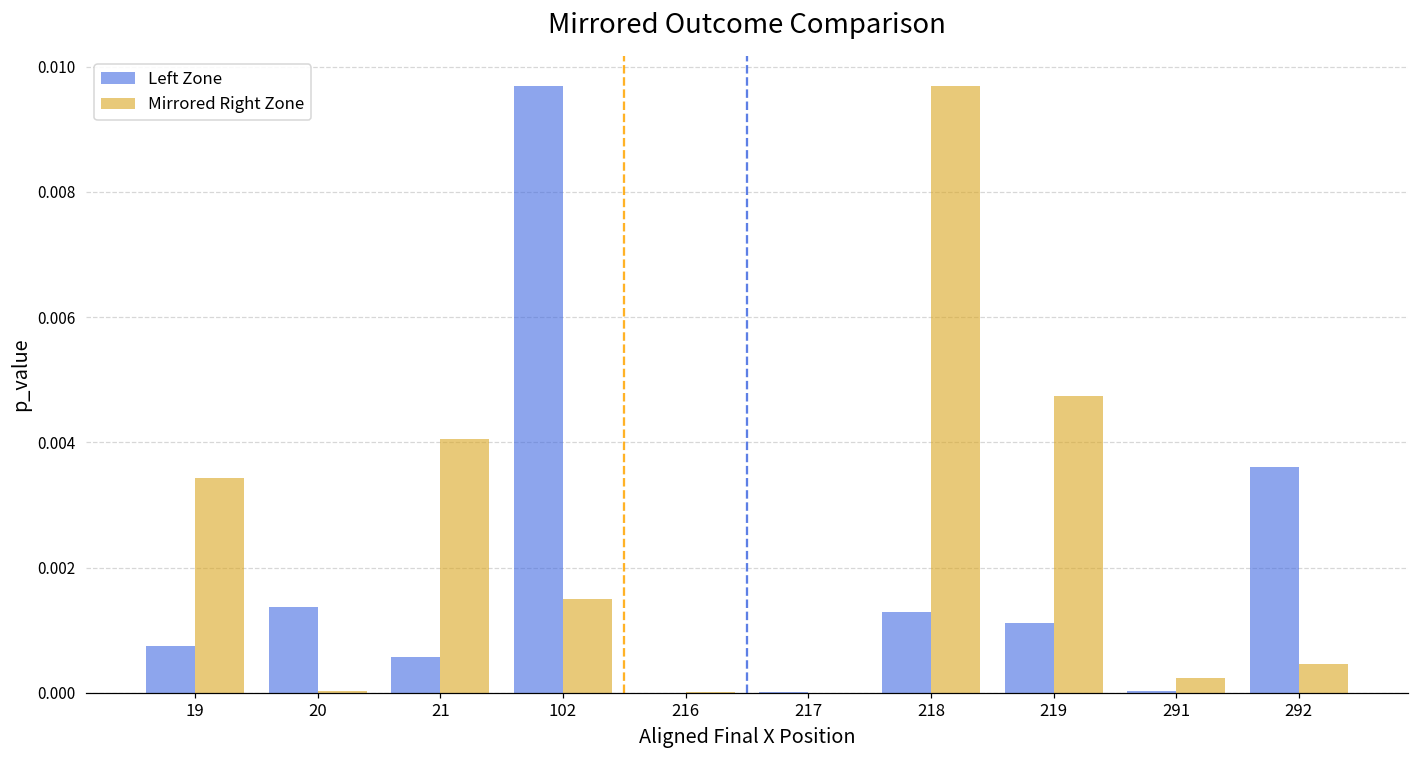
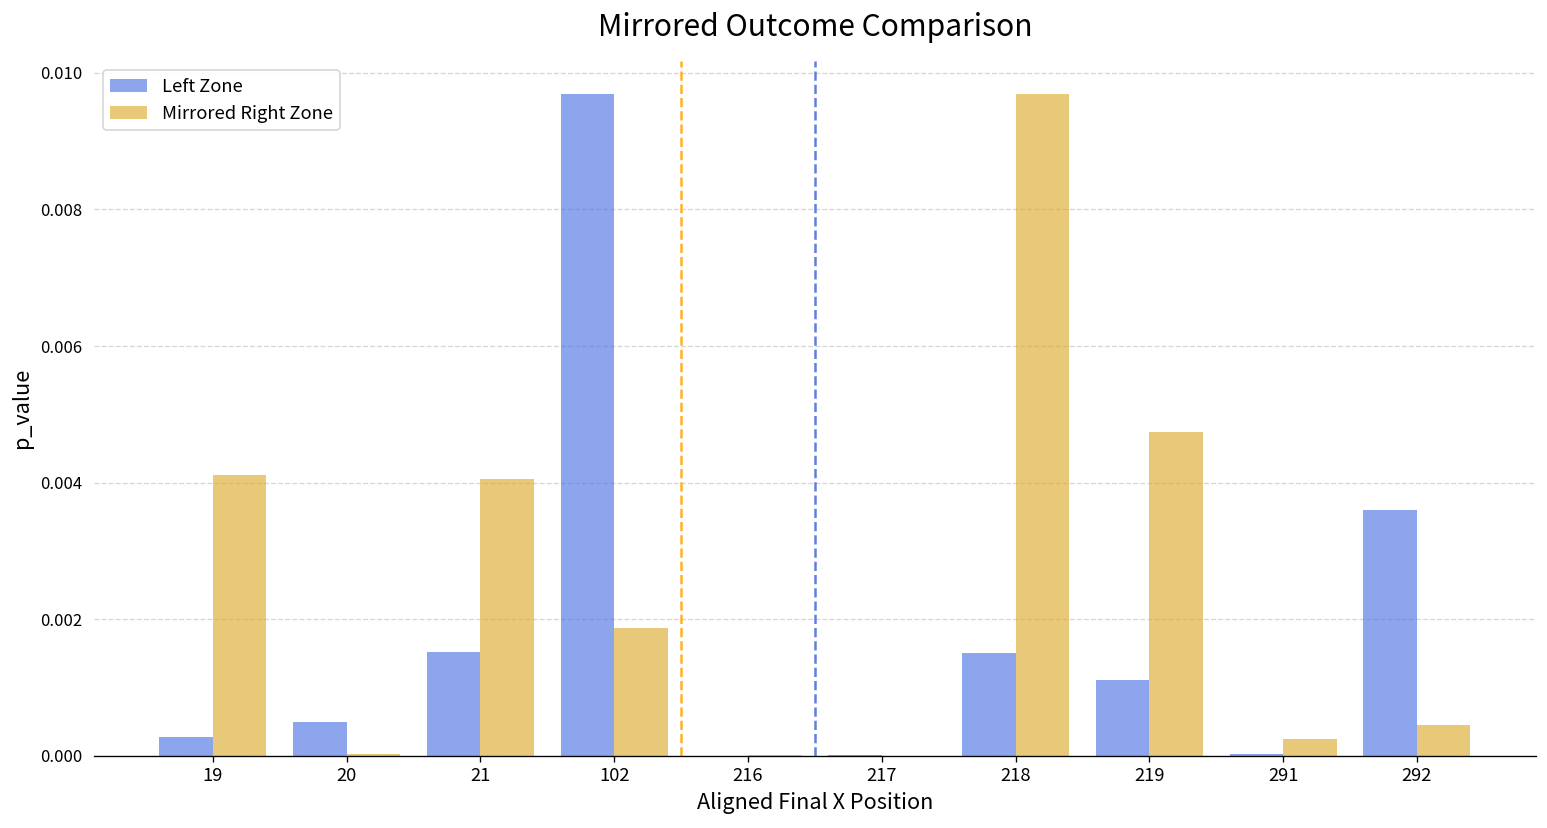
Left Zone, 19: 0.0007 -> 0.0003
Mirrored Right Zone, 19: 0.0034 -> 0.0041
Left Zone, 20: 0.0014 -> 0.0005
Left Zone, 21: 0.0006 -> 0.0015
Mirrored Right Zone, 102: 0.0015 -> 0.0019
Left Zone, 218: 0.0013 -> 0.0015
